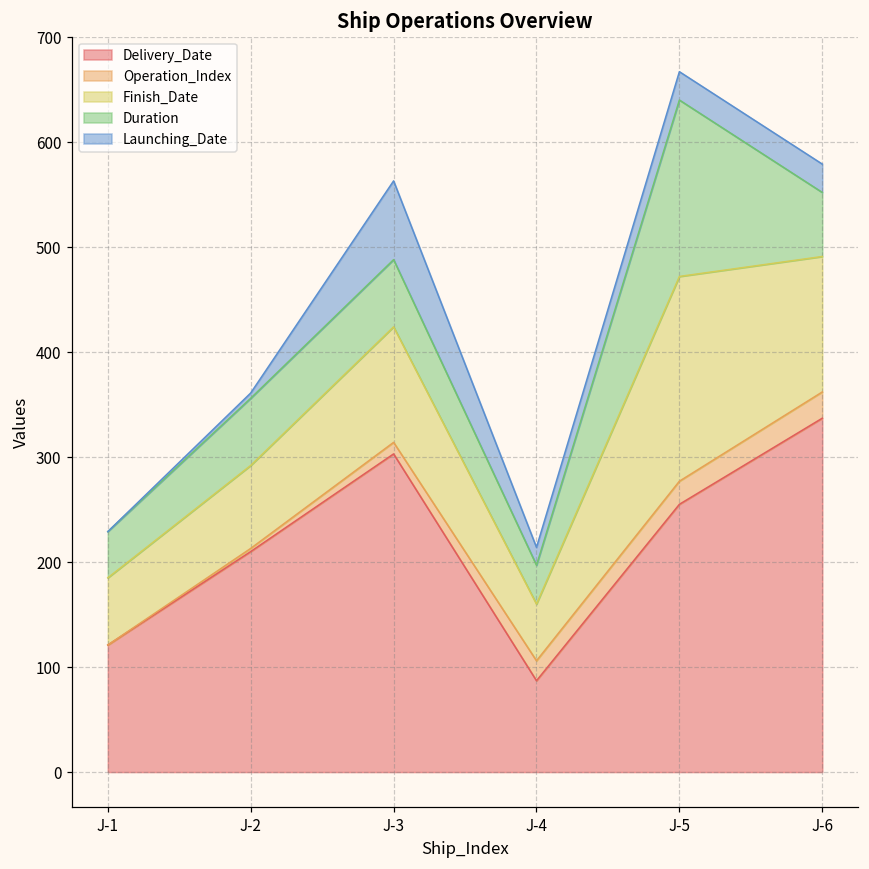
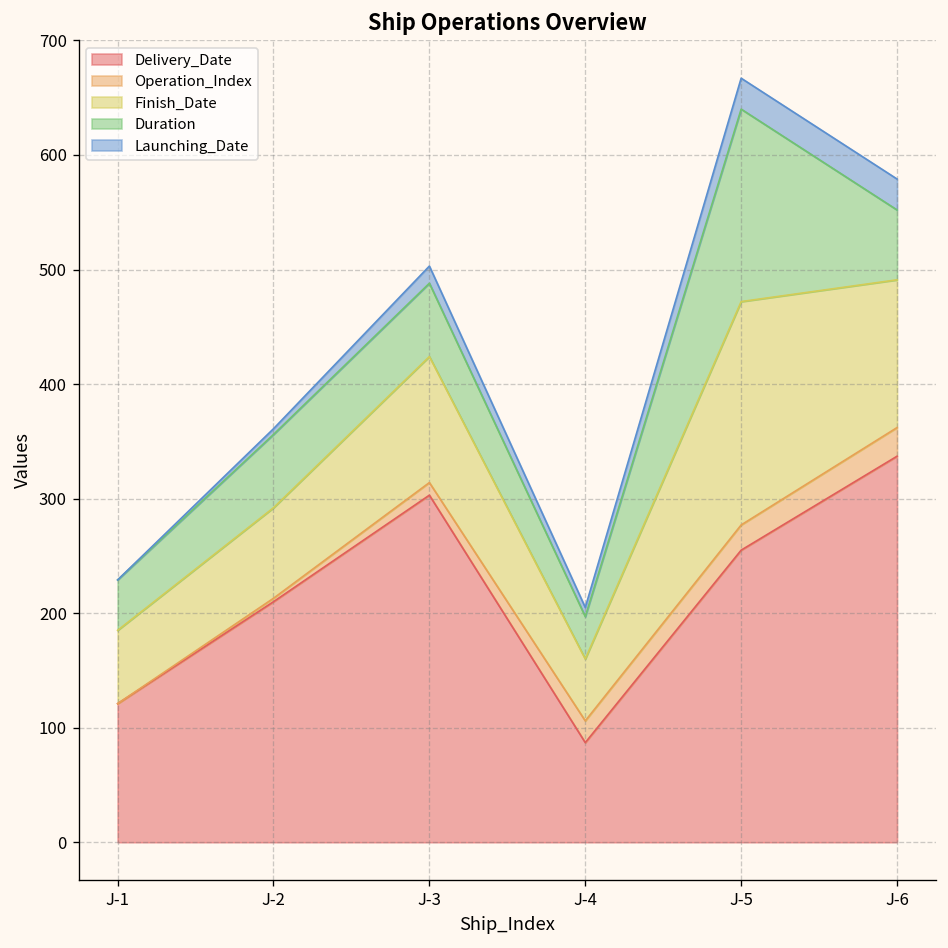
Launching_Date, J-3: 80 -> 20
Launching_Date, J-4: 20 -> 10
